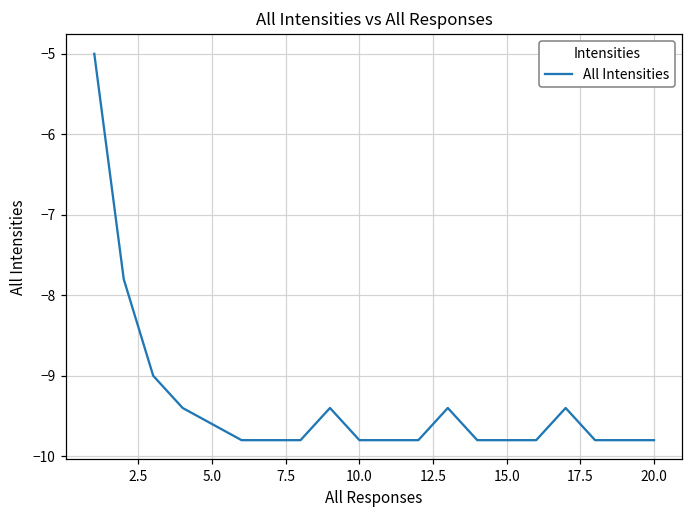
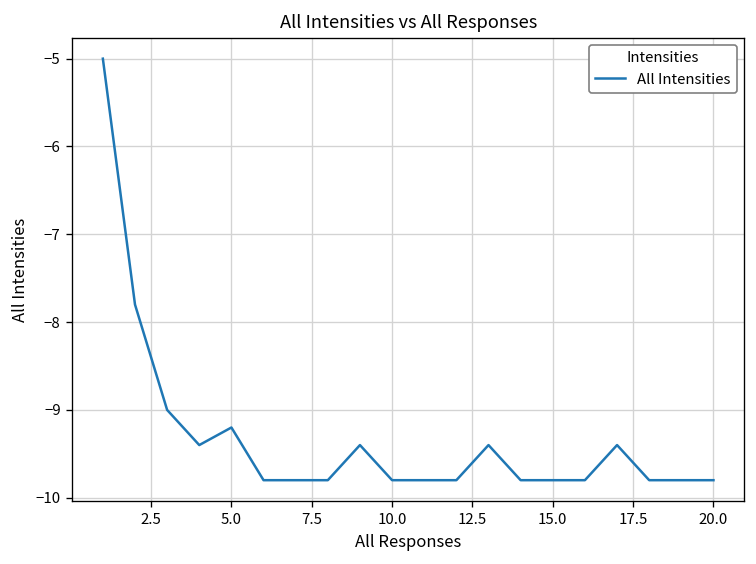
5.0: -9.6 -> -9.2
